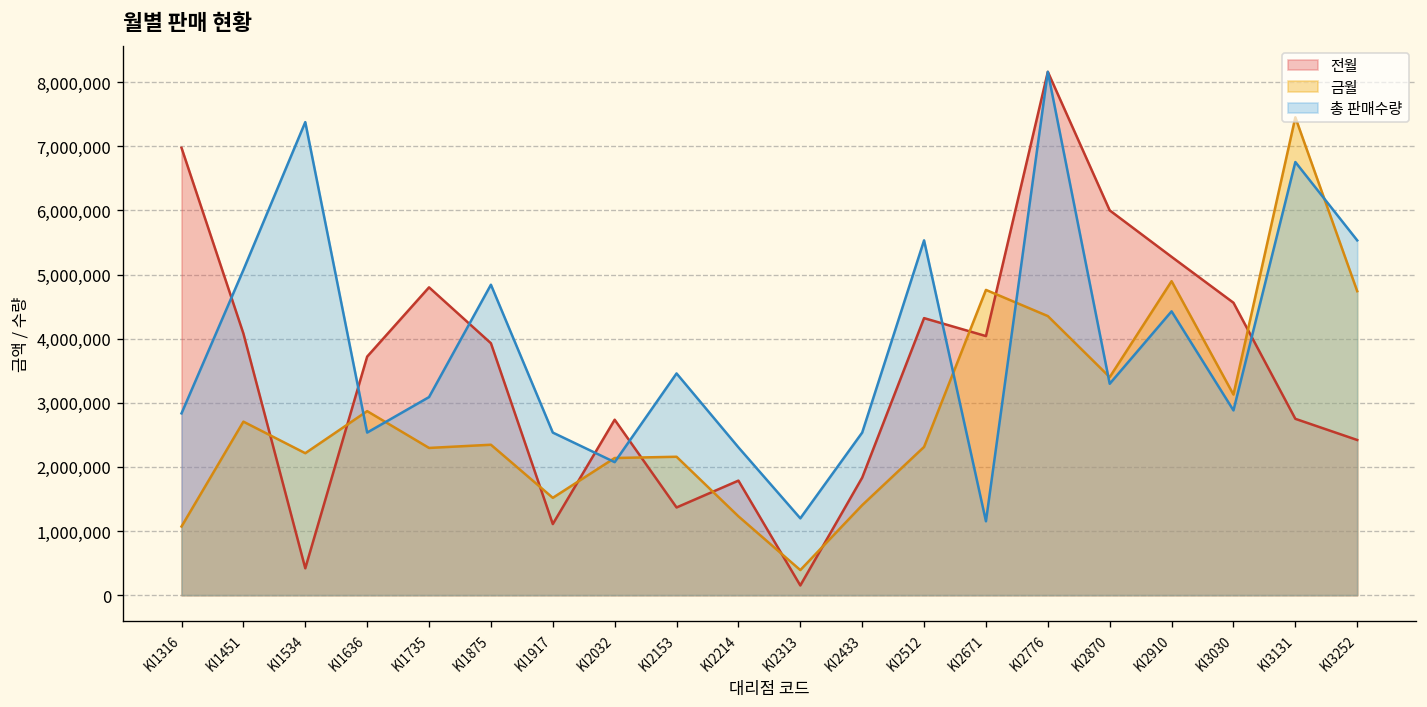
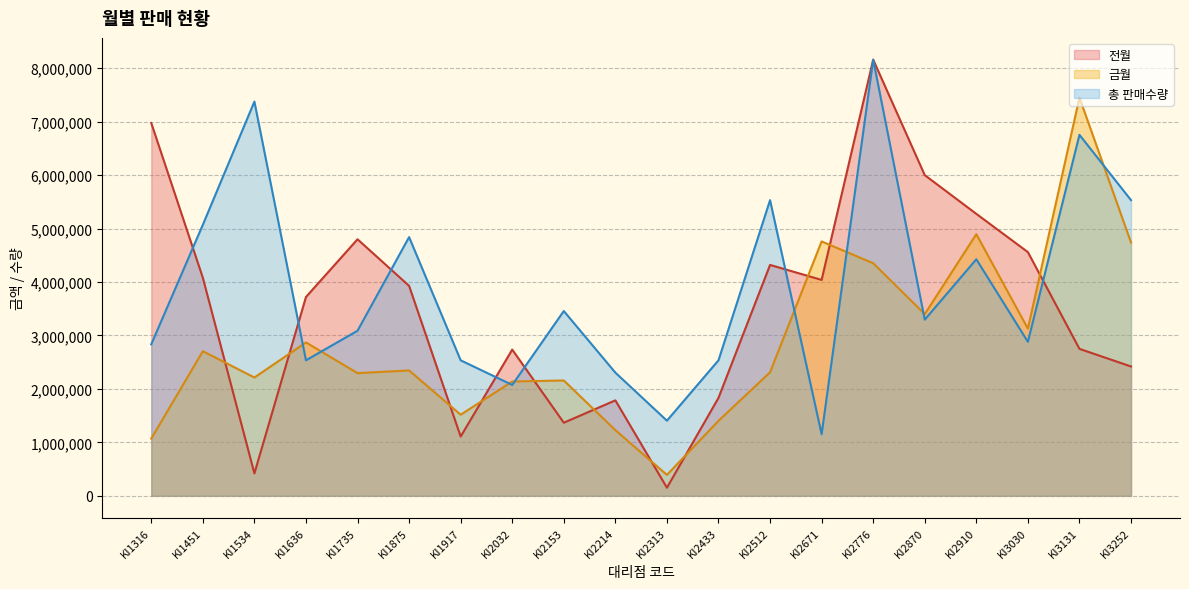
총 판매수량, KI2313: 1,200,000 -> 1,400,000
